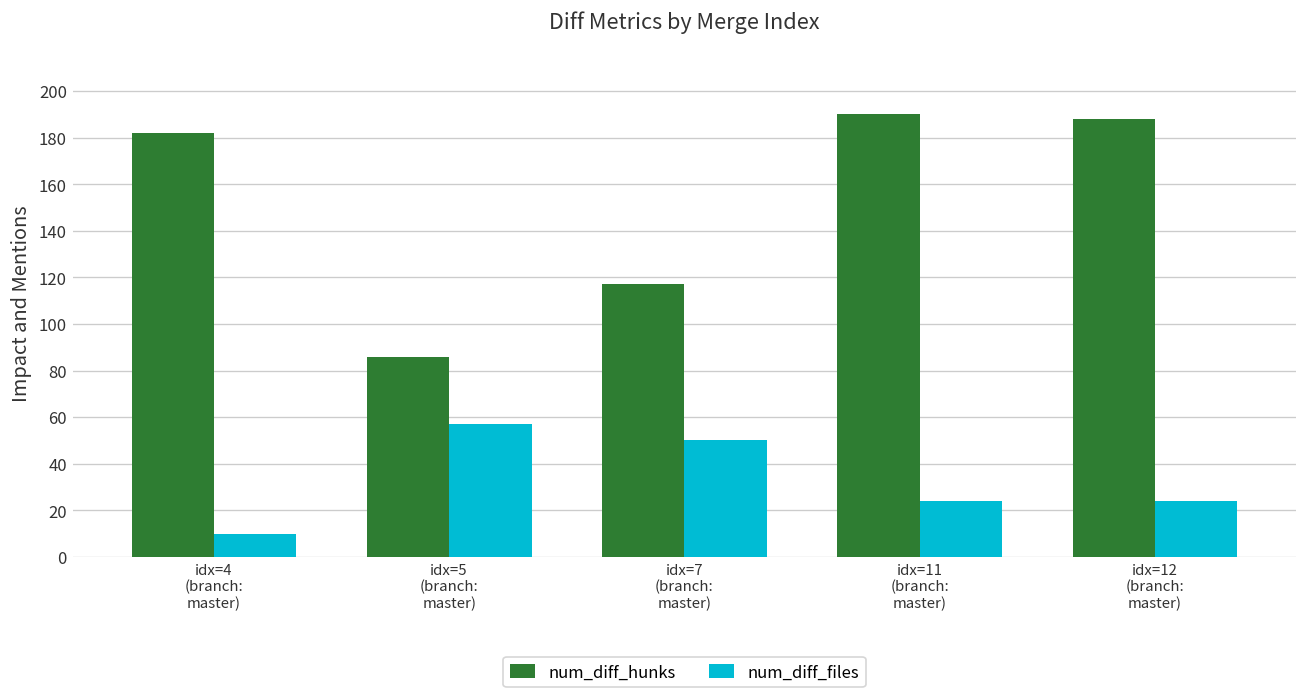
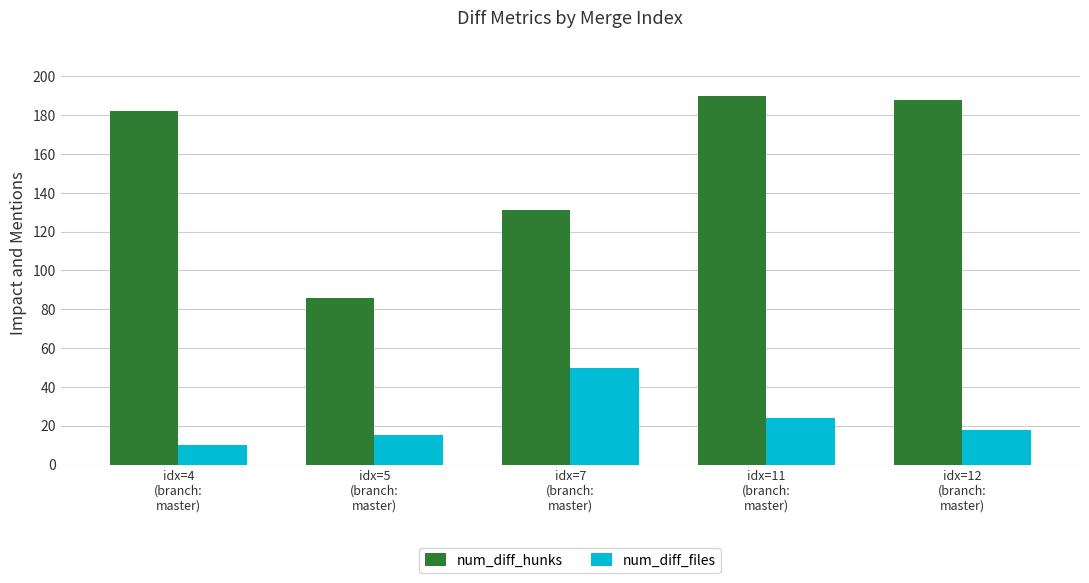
num_diff_files, idx=5 (branch: master): 57 -> 15
num_diff_hunks, idx=7 (branch: master): 117 -> 131
num_diff_files, idx=12 (branch: master): 24 -> 18
